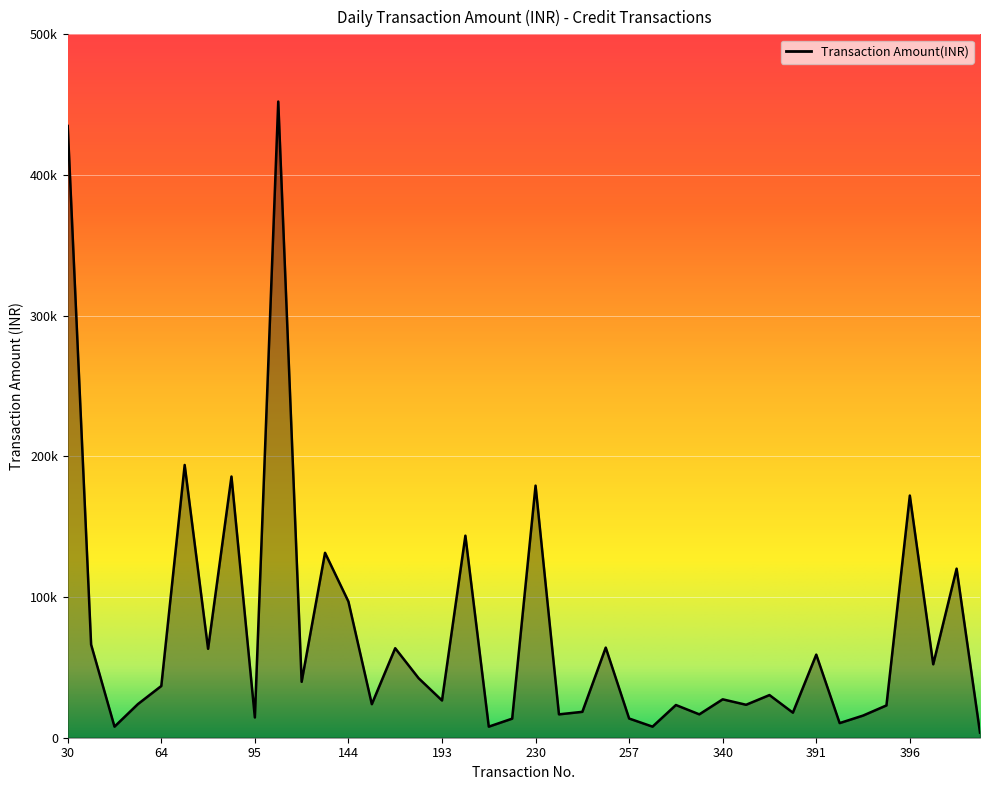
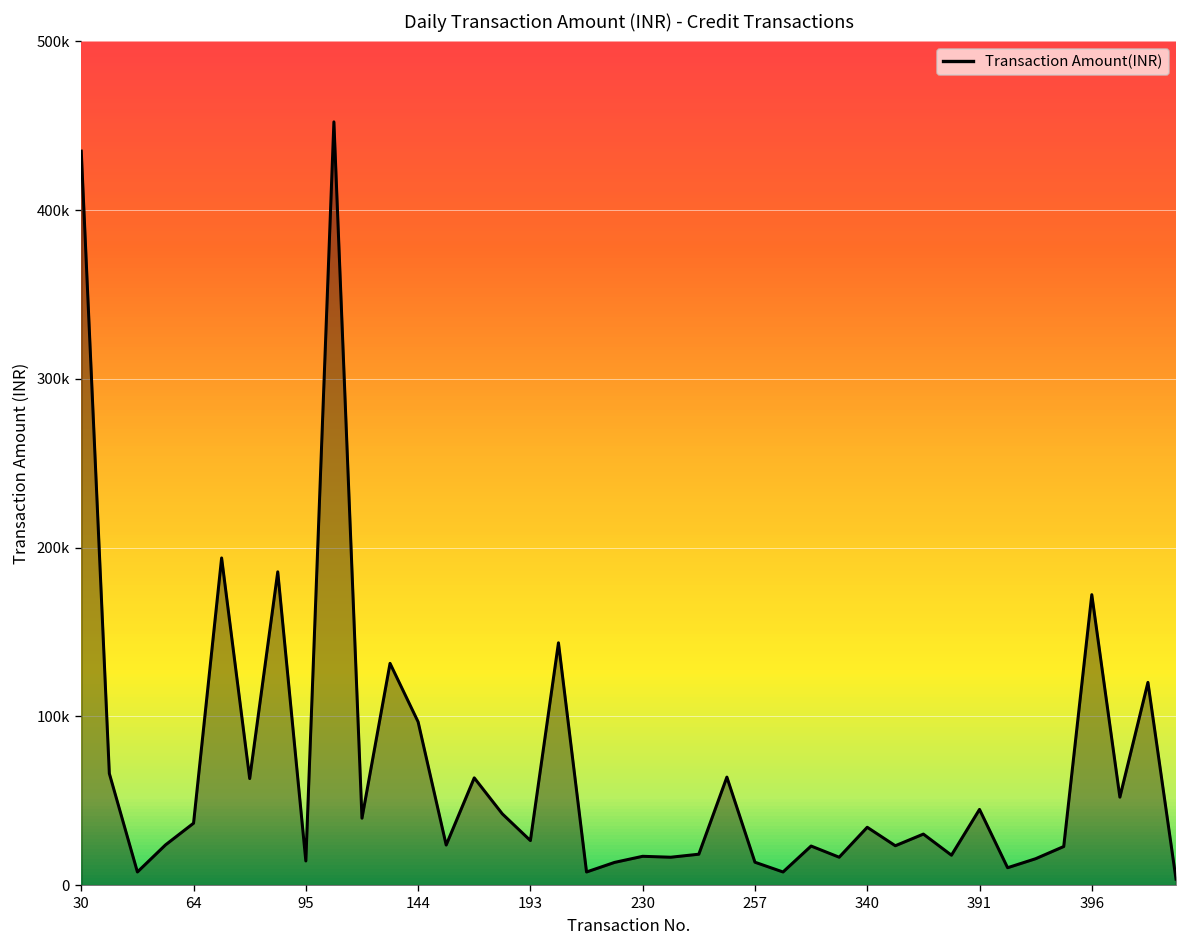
230: 179000 -> 17000
340: 27000 -> 34000
391: 59000 -> 45000
